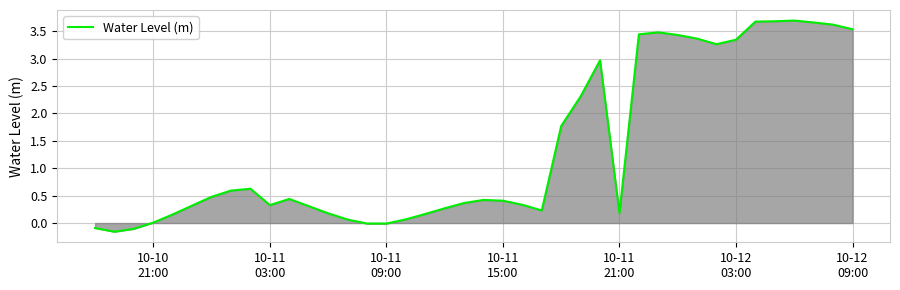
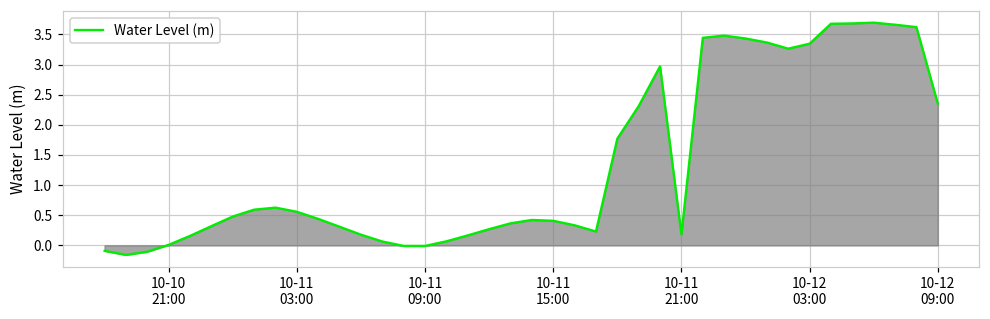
Water Level (m), 10-11 03:00: 0.3 -> 0.6
Water Level (m), 10-12 09:00: 3.5 -> 2.4
